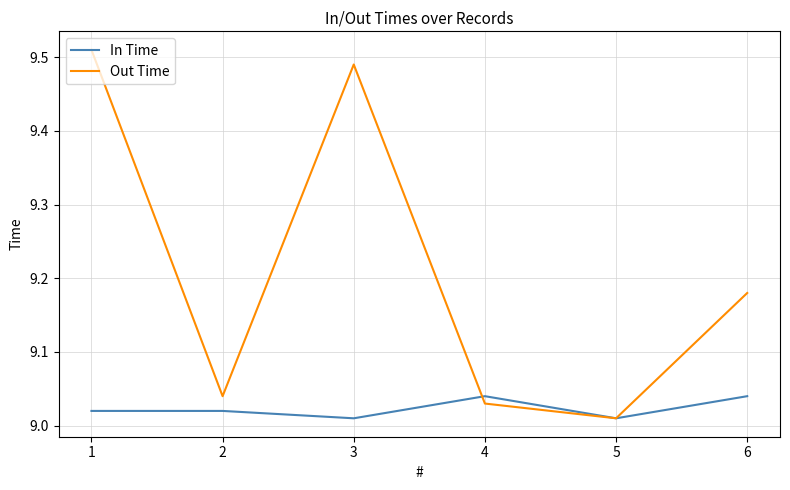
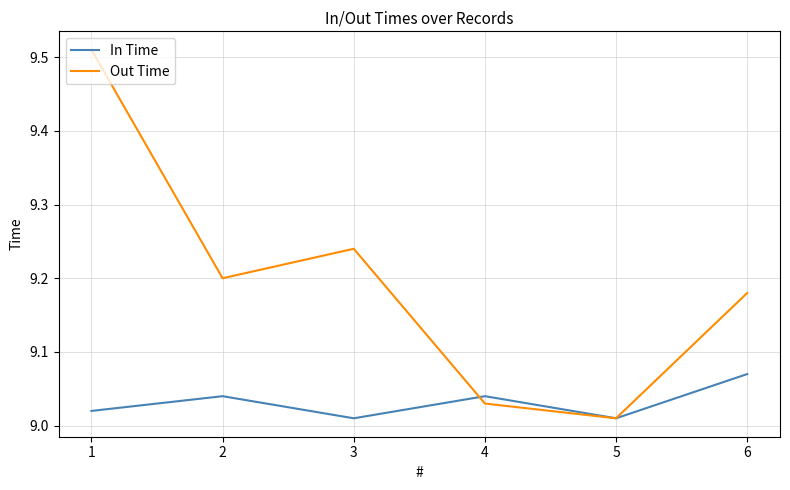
In Time, 2: 9.02 -> 9.04
Out Time, 2: 9.04 -> 9.20
Out Time, 3: 9.49 -> 9.24
In Time, 6: 9.04 -> 9.07
